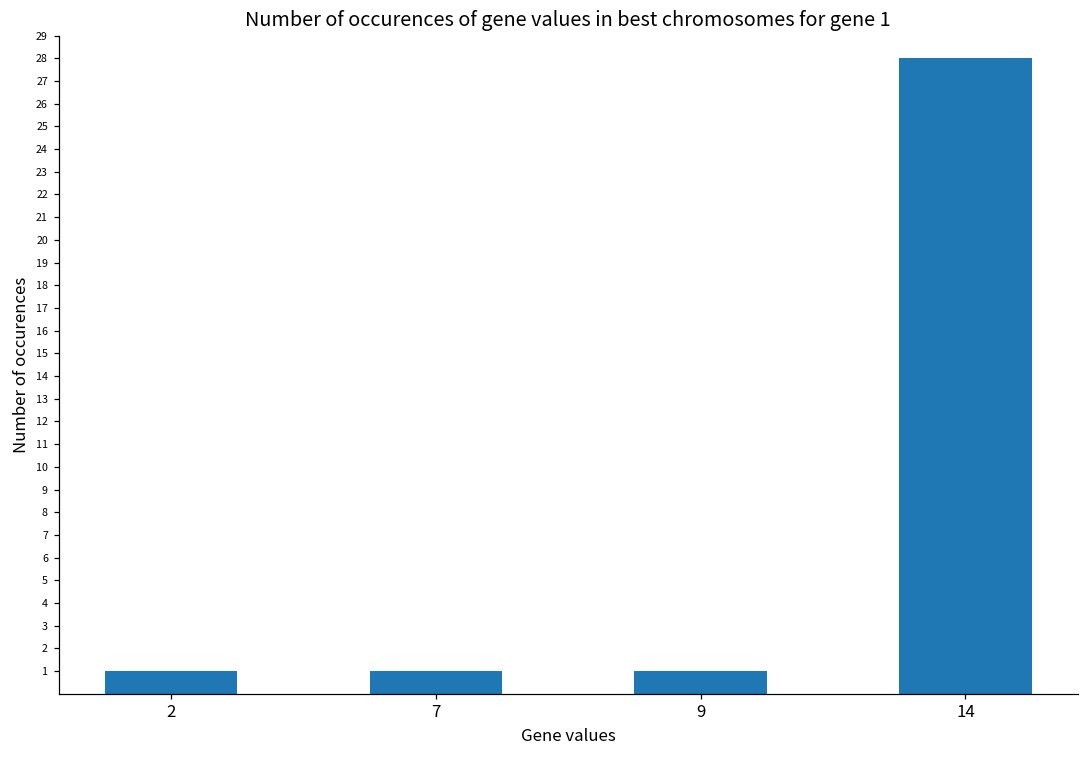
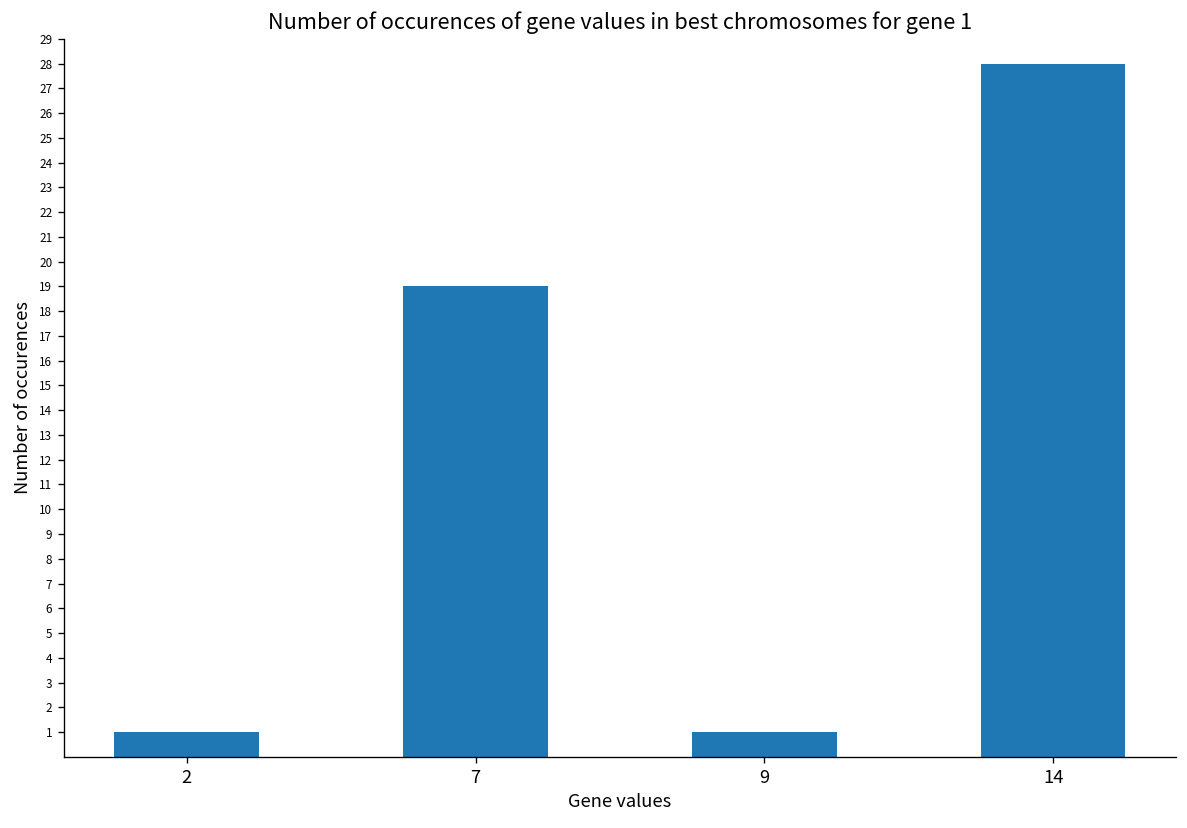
7: 1 -> 19
